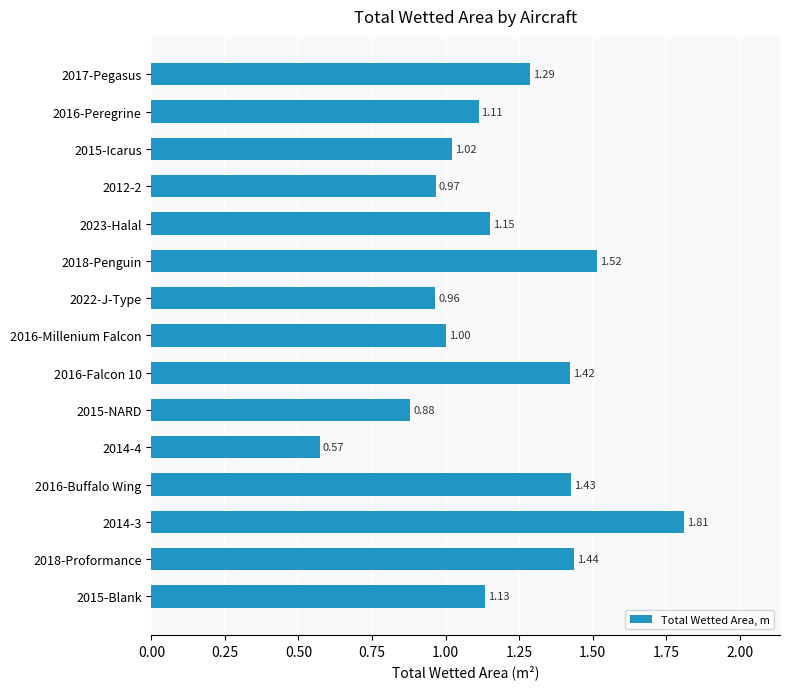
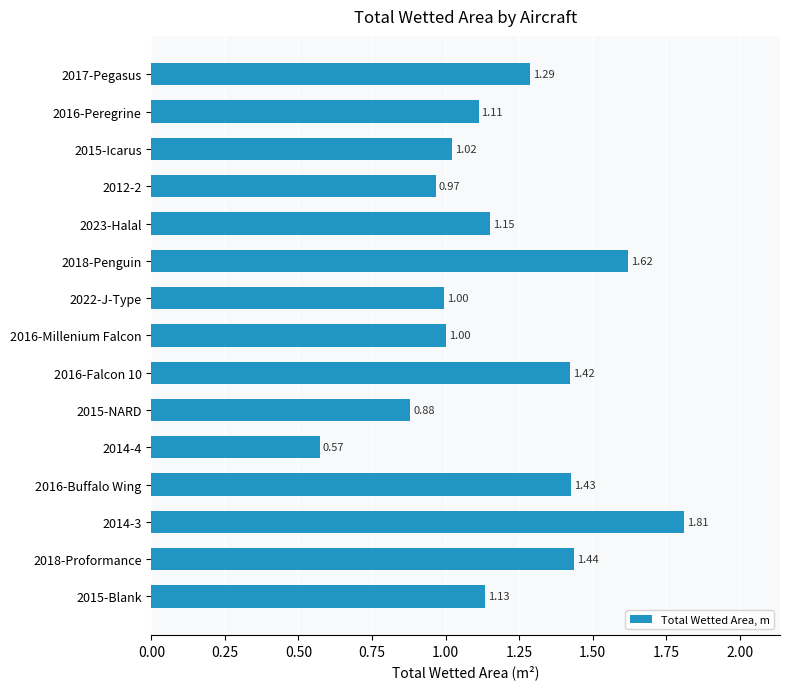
2018-Penguin: 1.52 -> 1.62
2022-J-Type: 0.96 -> 1.00
